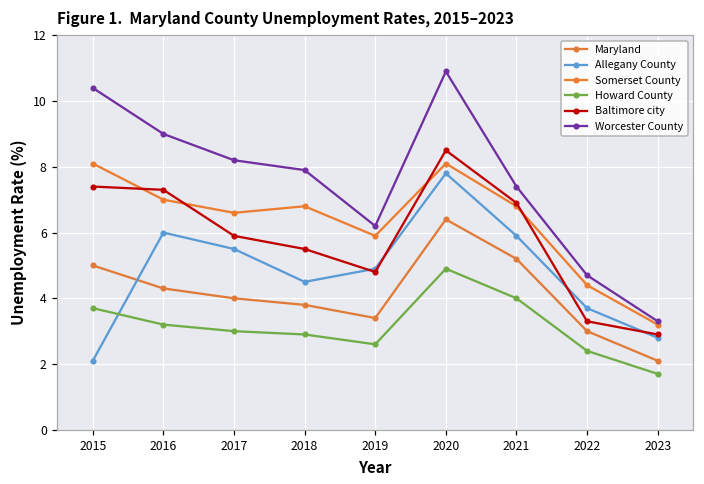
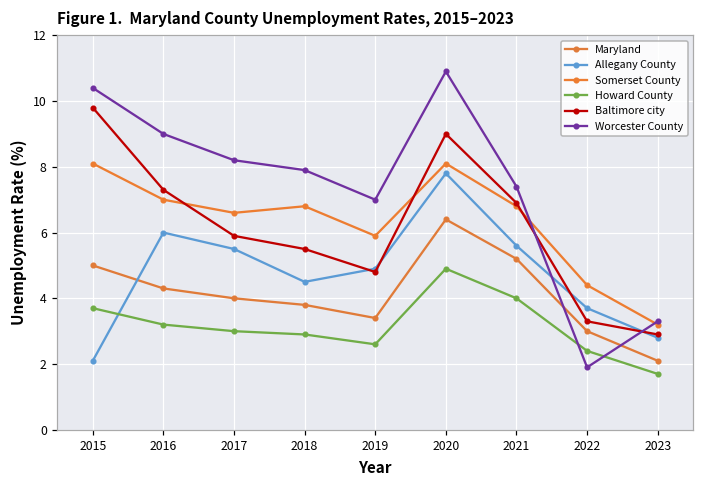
Baltimore city, 2015: 7.4 -> 9.8
Worcester County, 2019: 6.2 -> 7.0
Baltimore city, 2020: 8.5 -> 9.0
Allegany County, 2021: 5.9 -> 5.6
Worcester County, 2022: 4.7 -> 1.9
